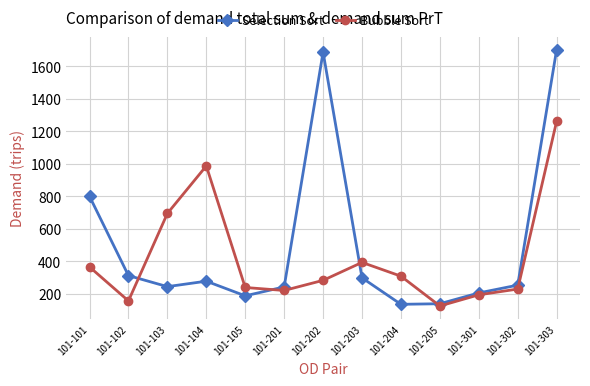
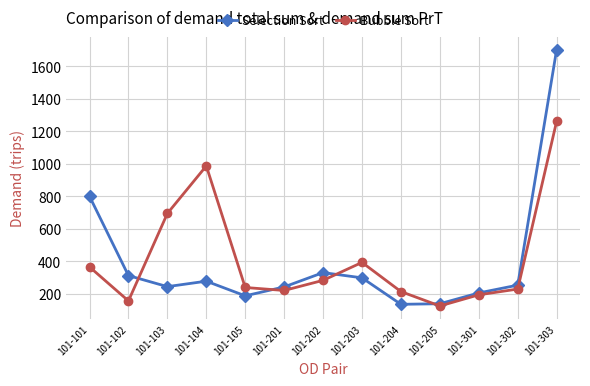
Selection Sort, 101-202: 1690 -> 330
Bubble Sort, 101-204: 310 -> 210
